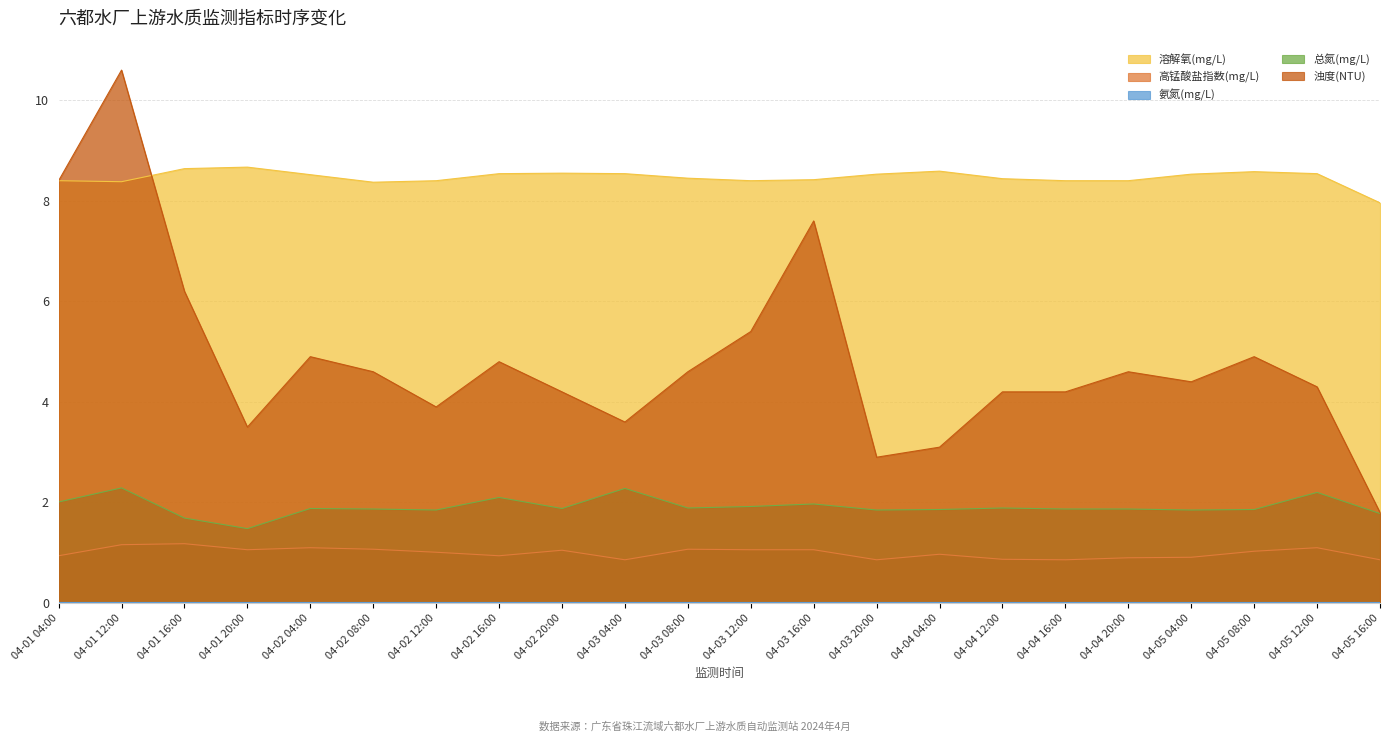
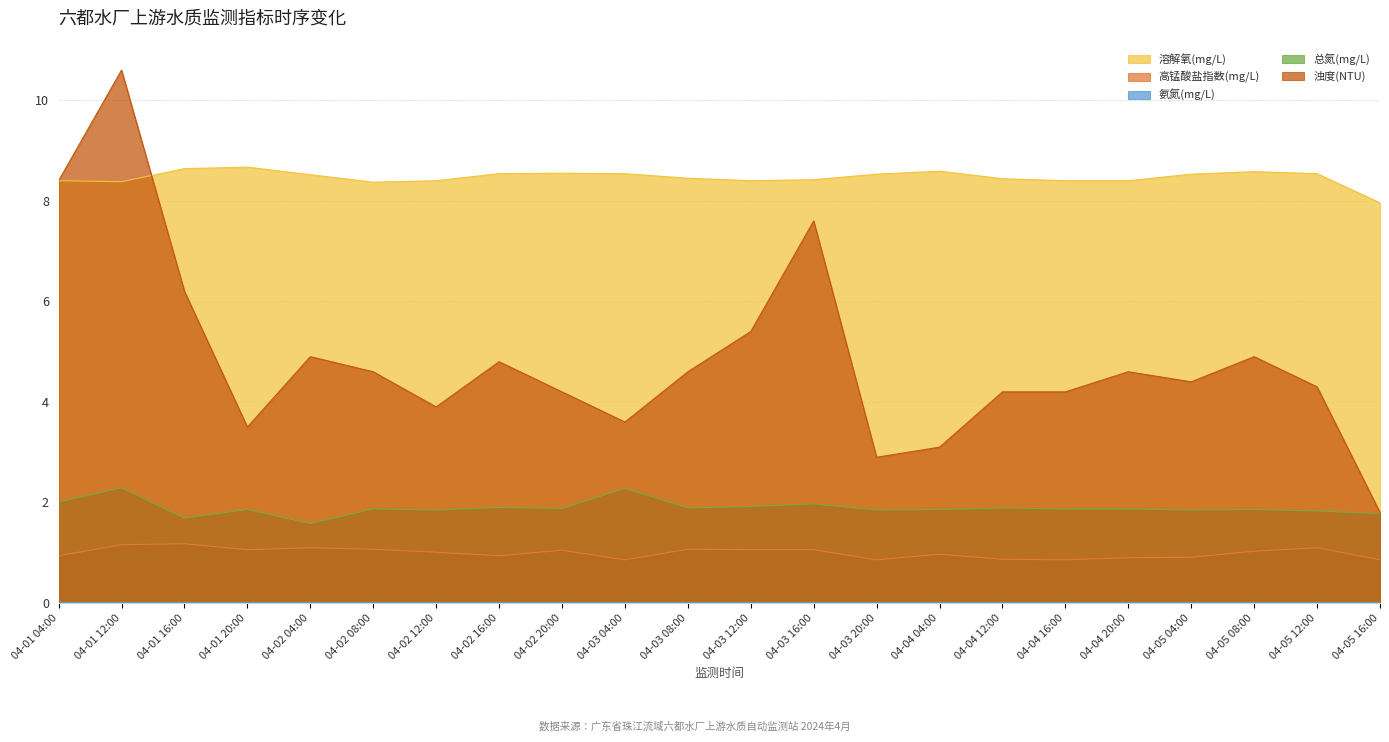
总氮(mg/L), 04-01 20:00: 1.5 -> 1.9
总氮(mg/L), 04-02 04:00: 1.9 -> 1.6
总氮(mg/L), 04-02 16:00: 2.1 -> 1.9
总氮(mg/L), 04-05 12:00: 2.2 -> 1.8
